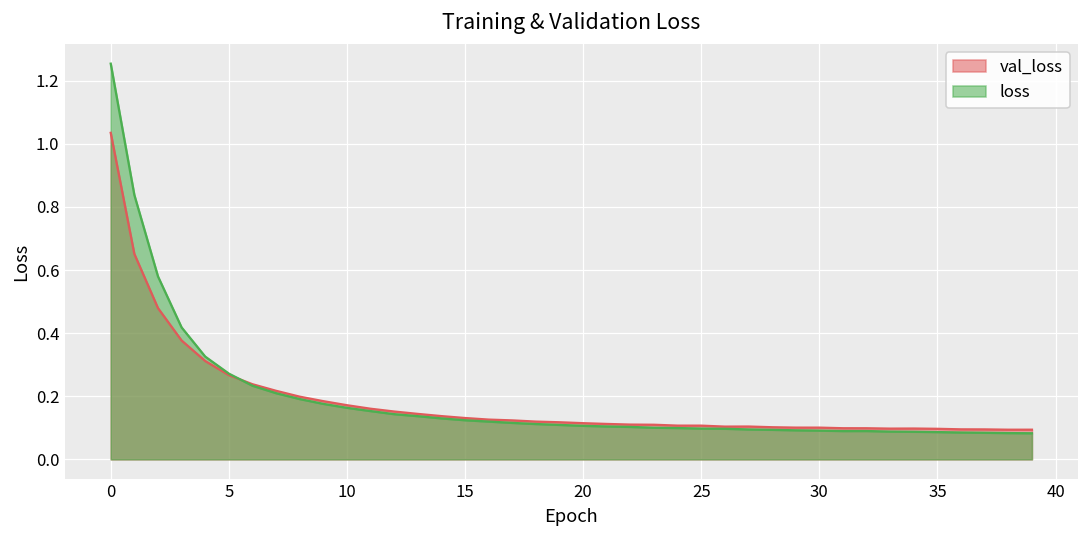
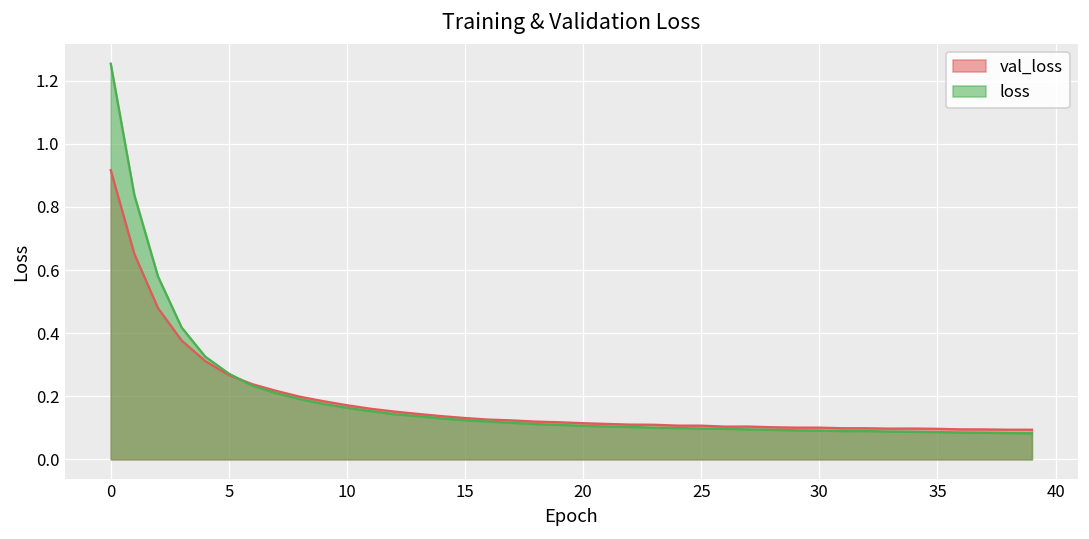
val_loss, 0: 1.03 -> 0.92
